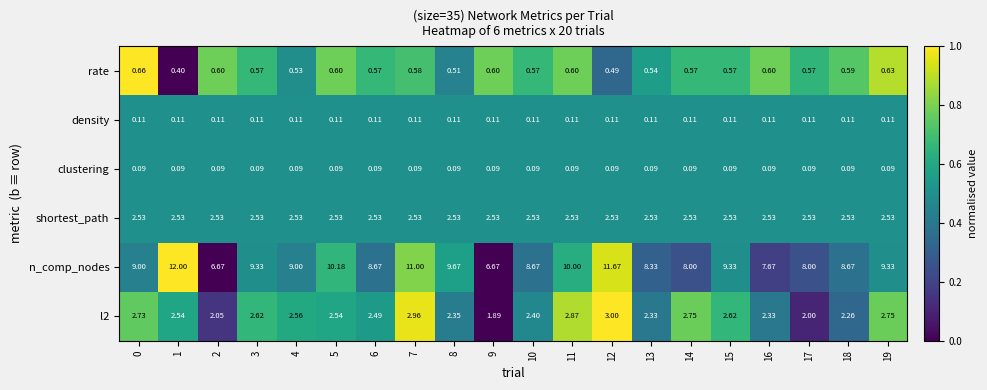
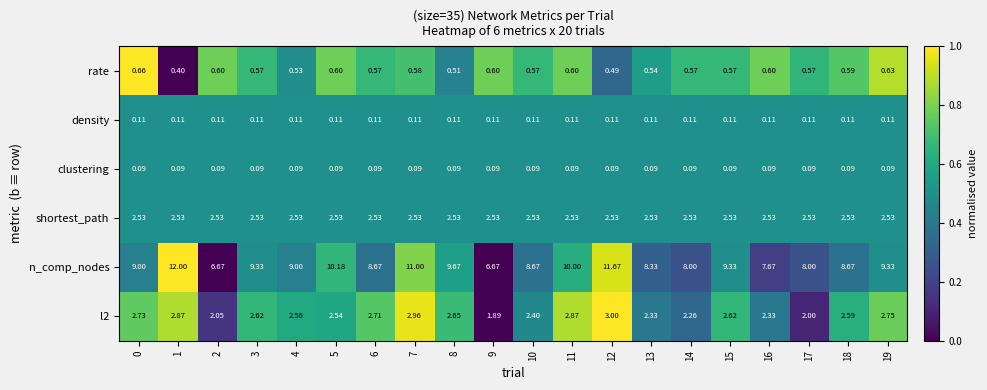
l2, 1: 2.54 -> 2.87
l2, 6: 2.49 -> 2.71
l2, 8: 2.35 -> 2.65
l2, 14: 2.75 -> 2.26
l2, 18: 2.26 -> 2.59
